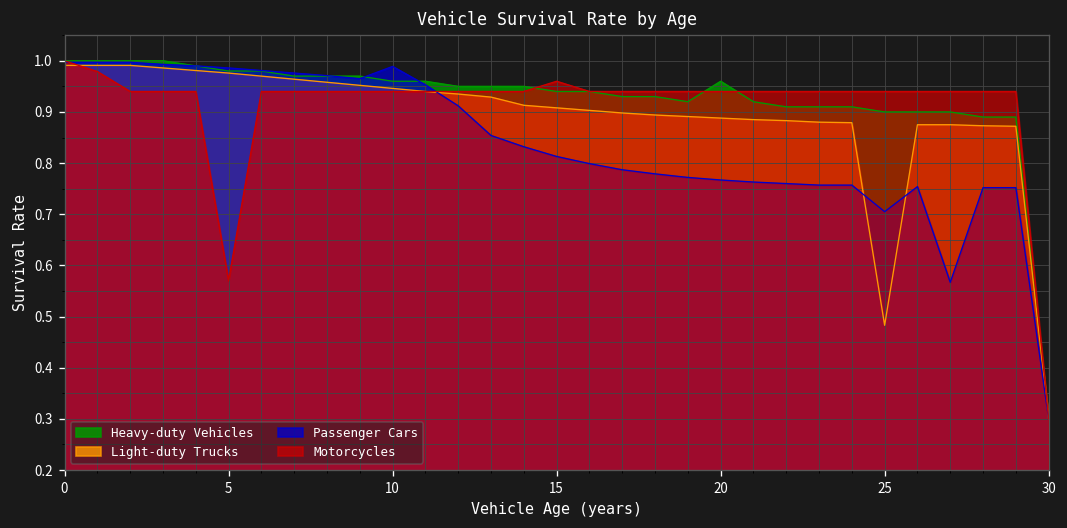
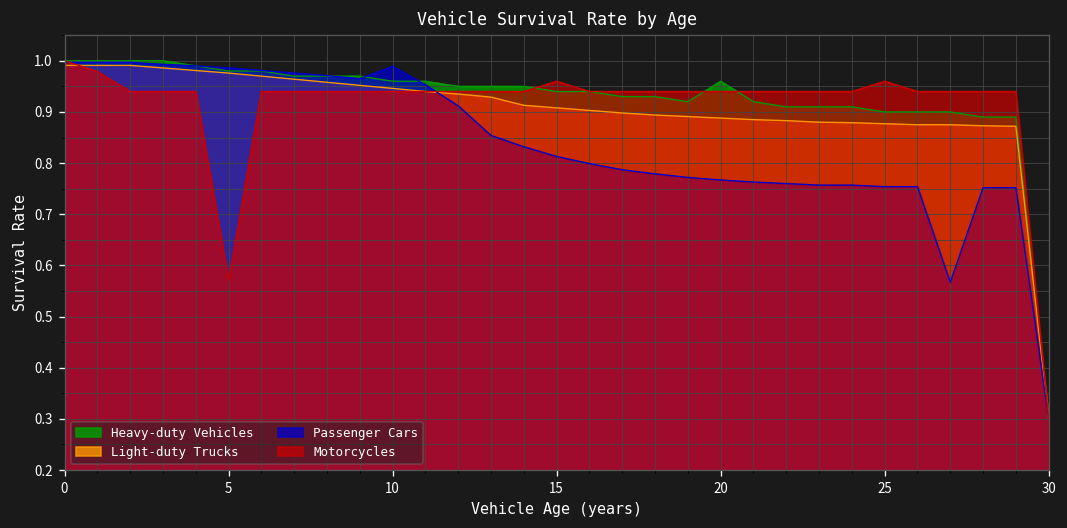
Light-duty Trucks, 25: 0.48 -> 0.88
Passenger Cars, 25: 0.71 -> 0.75
Motorcycles, 25: 0.94 -> 0.96
